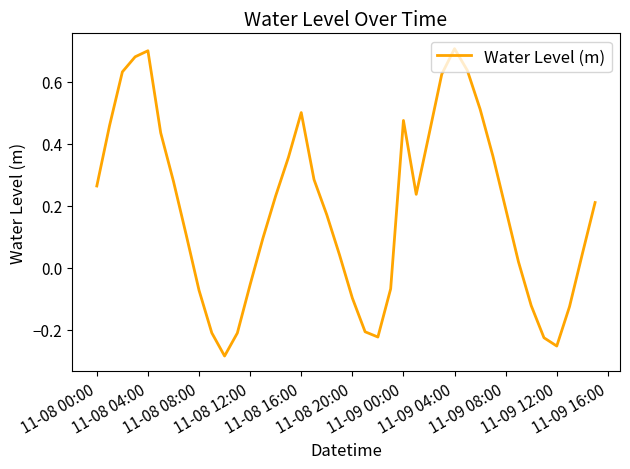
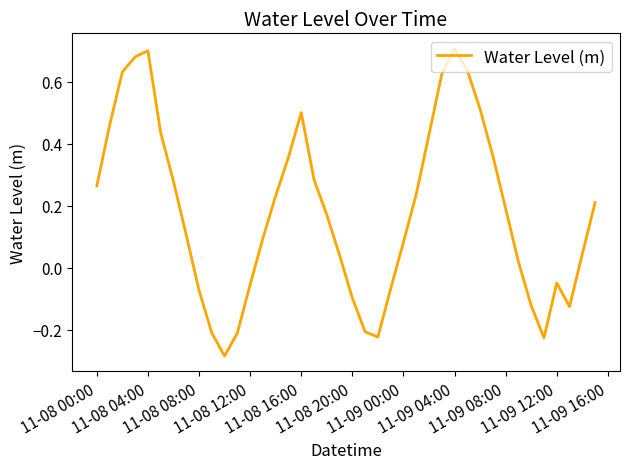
11-09 00:00: 0.48 -> 0.08
11-09 12:00: -0.25 -> -0.05
